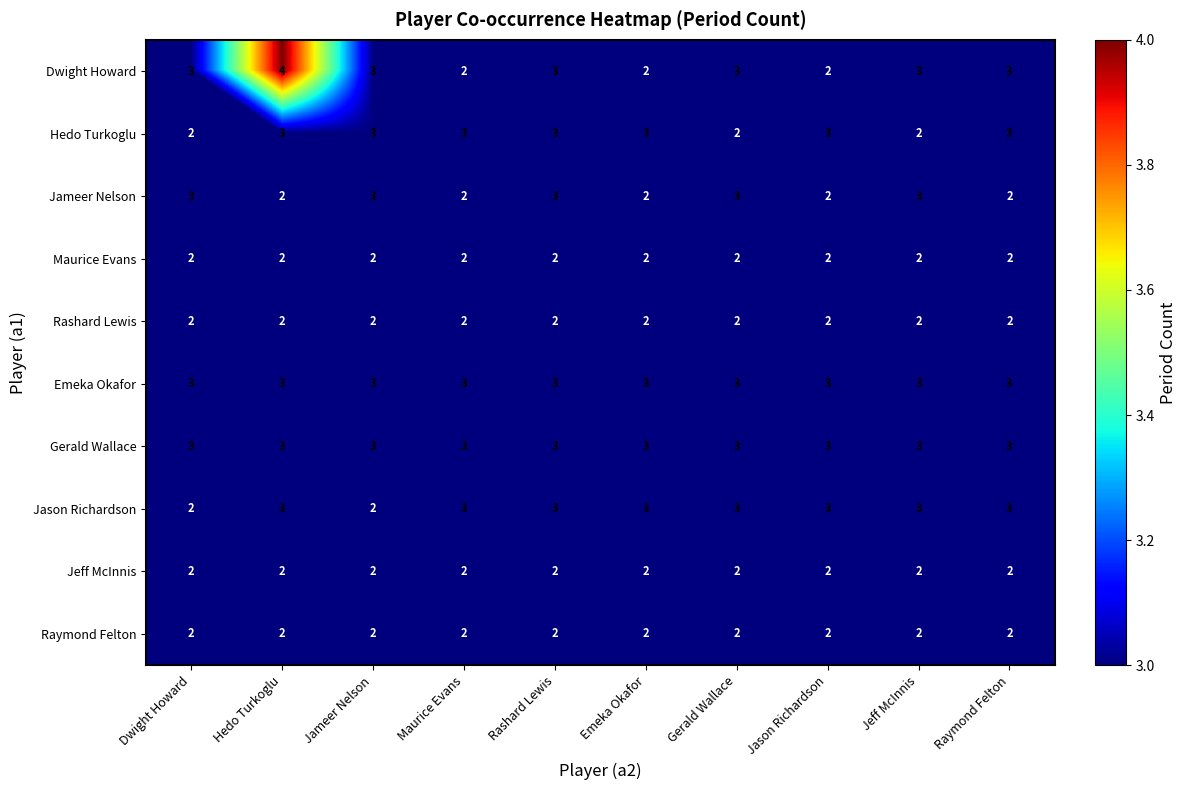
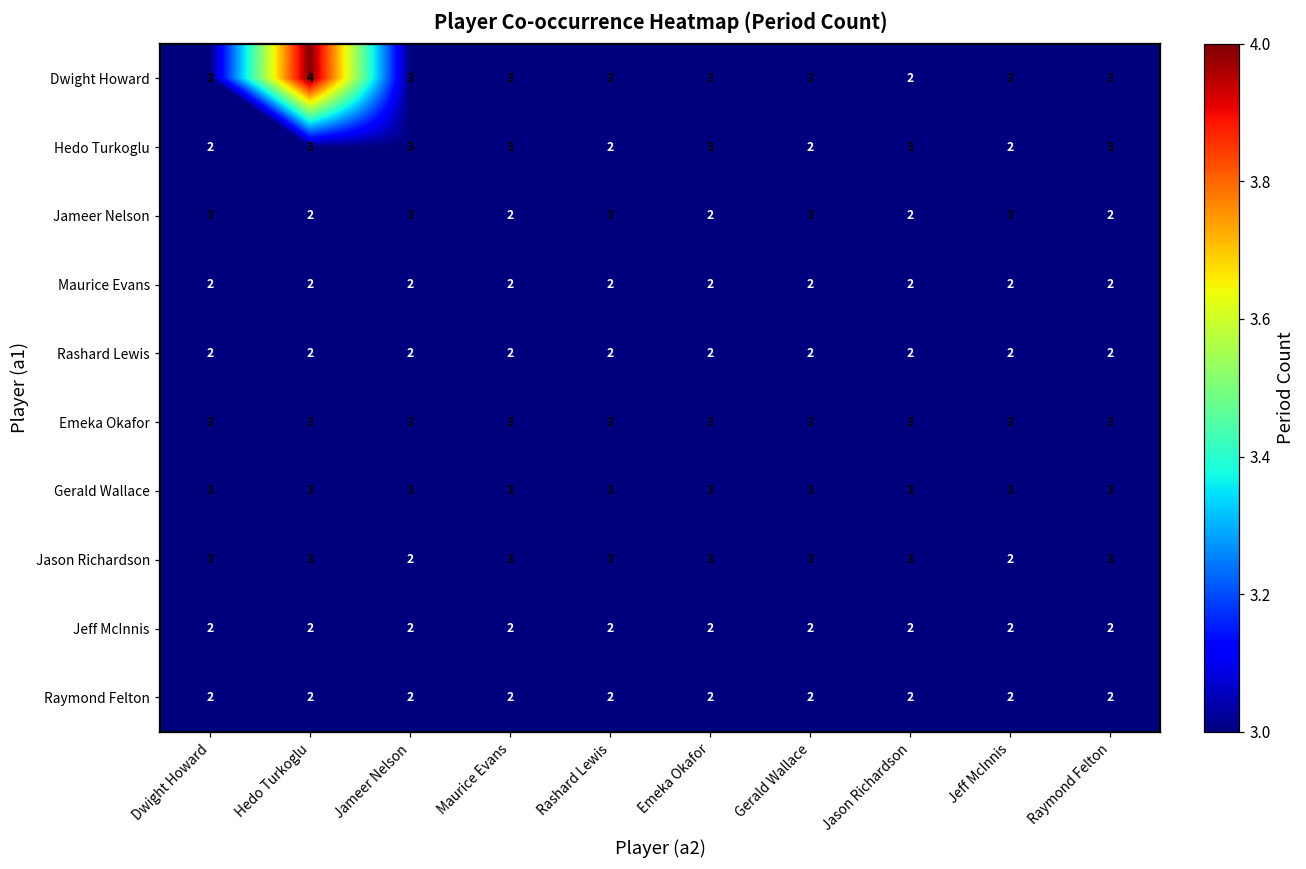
Dwight Howard, Maurice Evans: 2 -> 3
Dwight Howard, Emeka Okafor: 2 -> 3
Hedo Turkoglu, Rashard Lewis: 3 -> 2
Jason Richardson, Dwight Howard: 2 -> 3
Jason Richardson, Jeff McInnis: 3 -> 2
